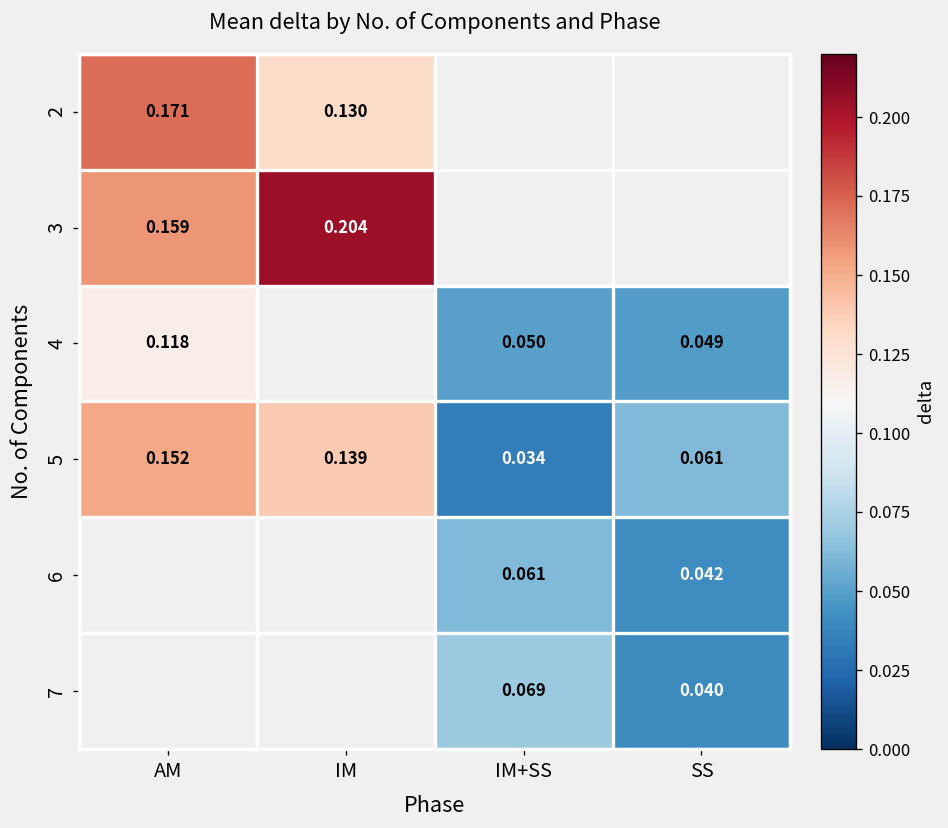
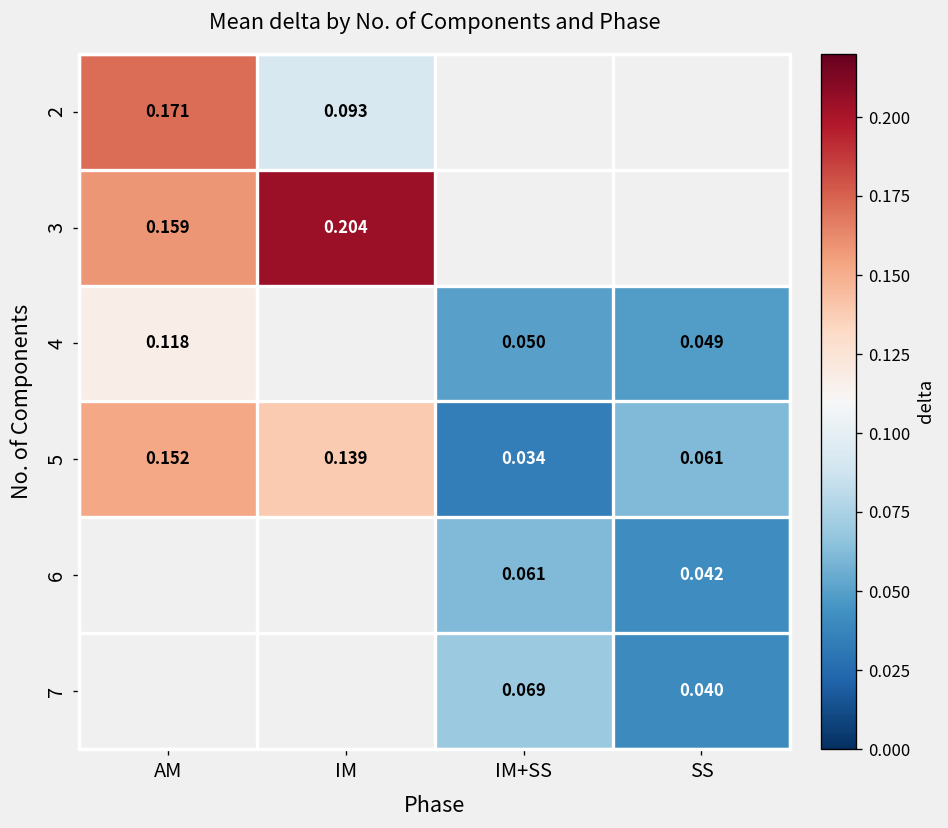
2, IM: 0.130 -> 0.093
